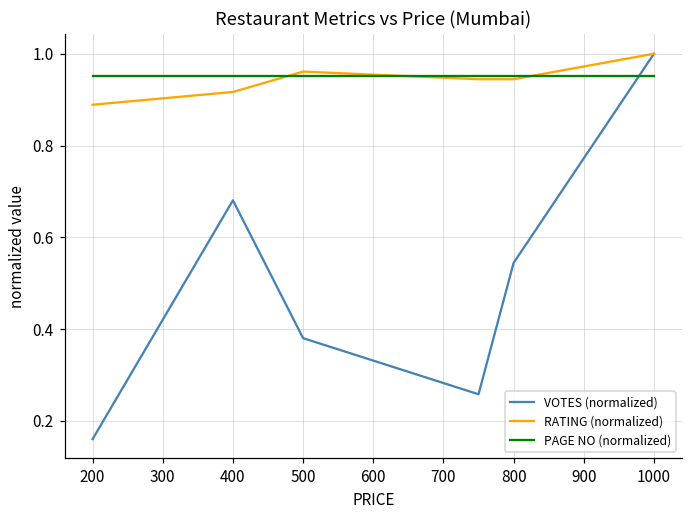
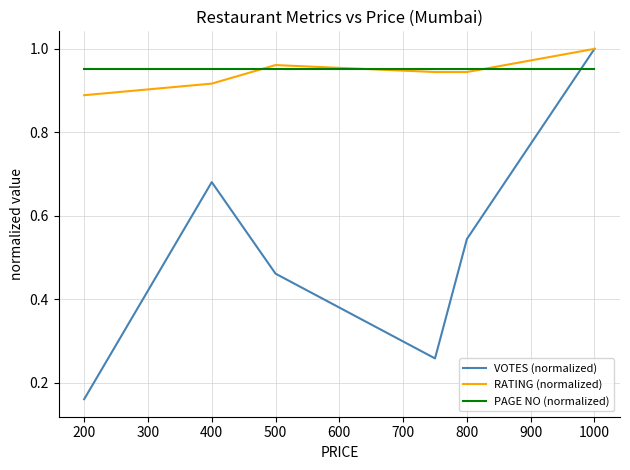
VOTES (normalized), 500: 0.38 -> 0.46
